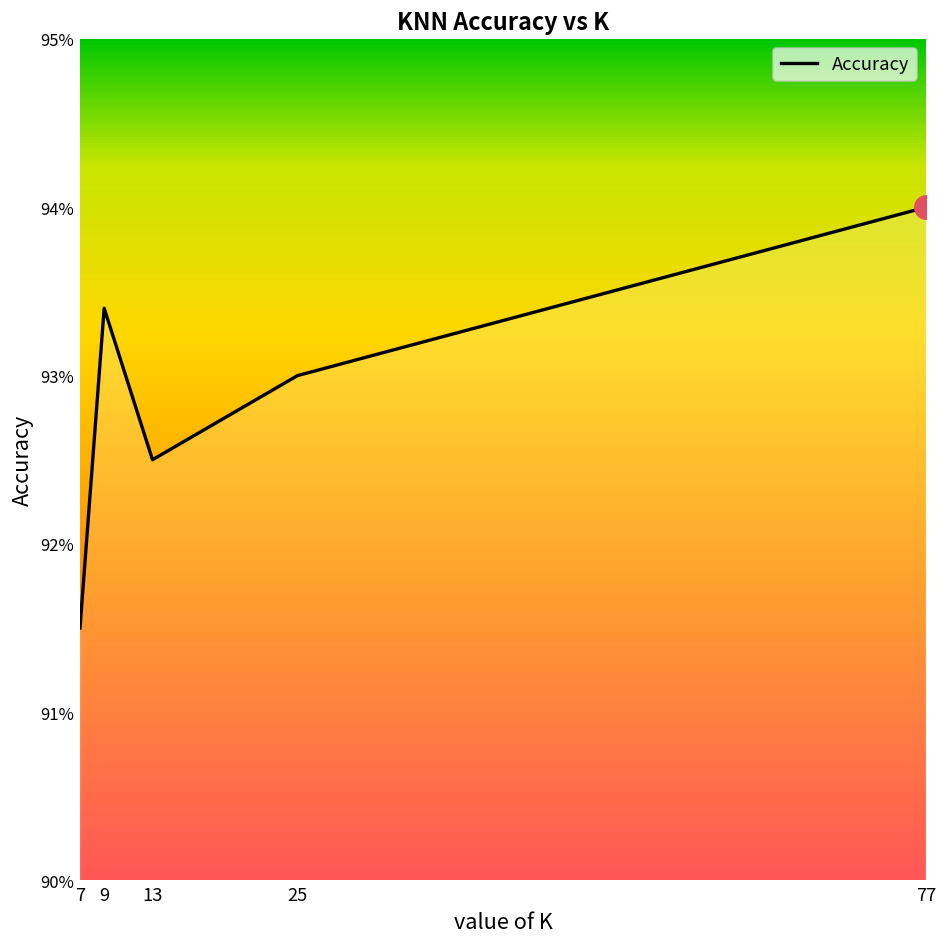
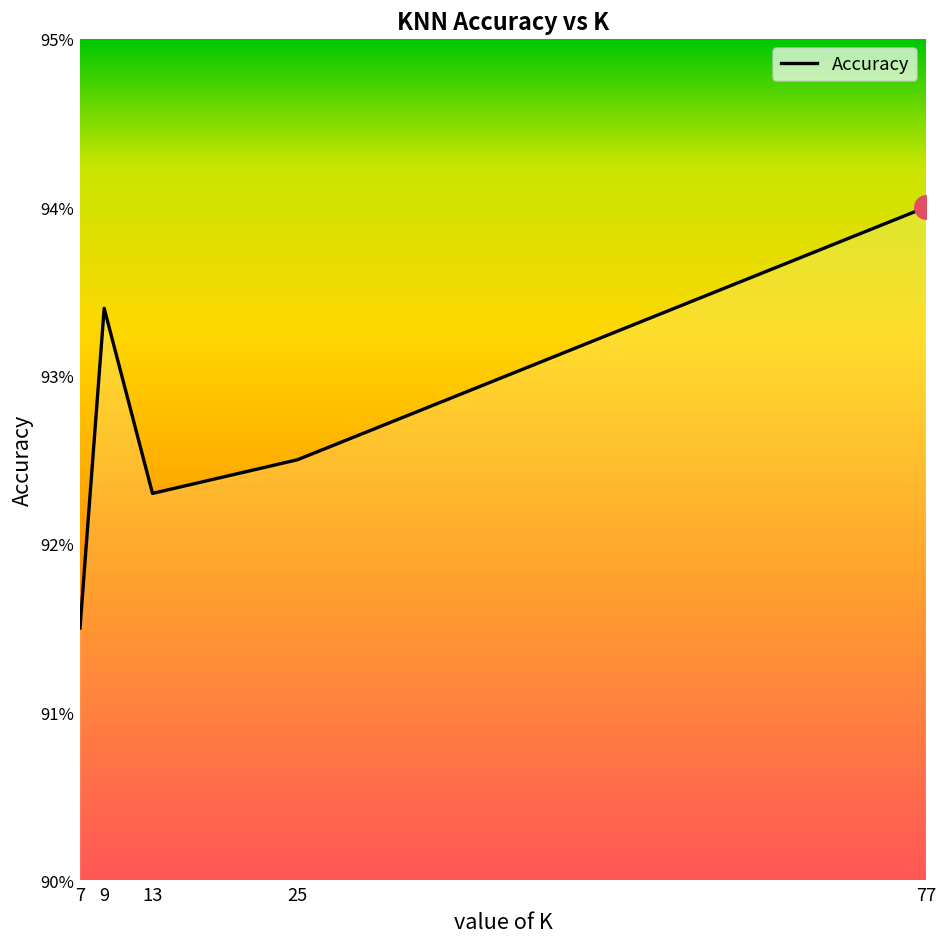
Accuracy, 13: 92.50% -> 92.30%
Accuracy, 25: 93.00% -> 92.50%
